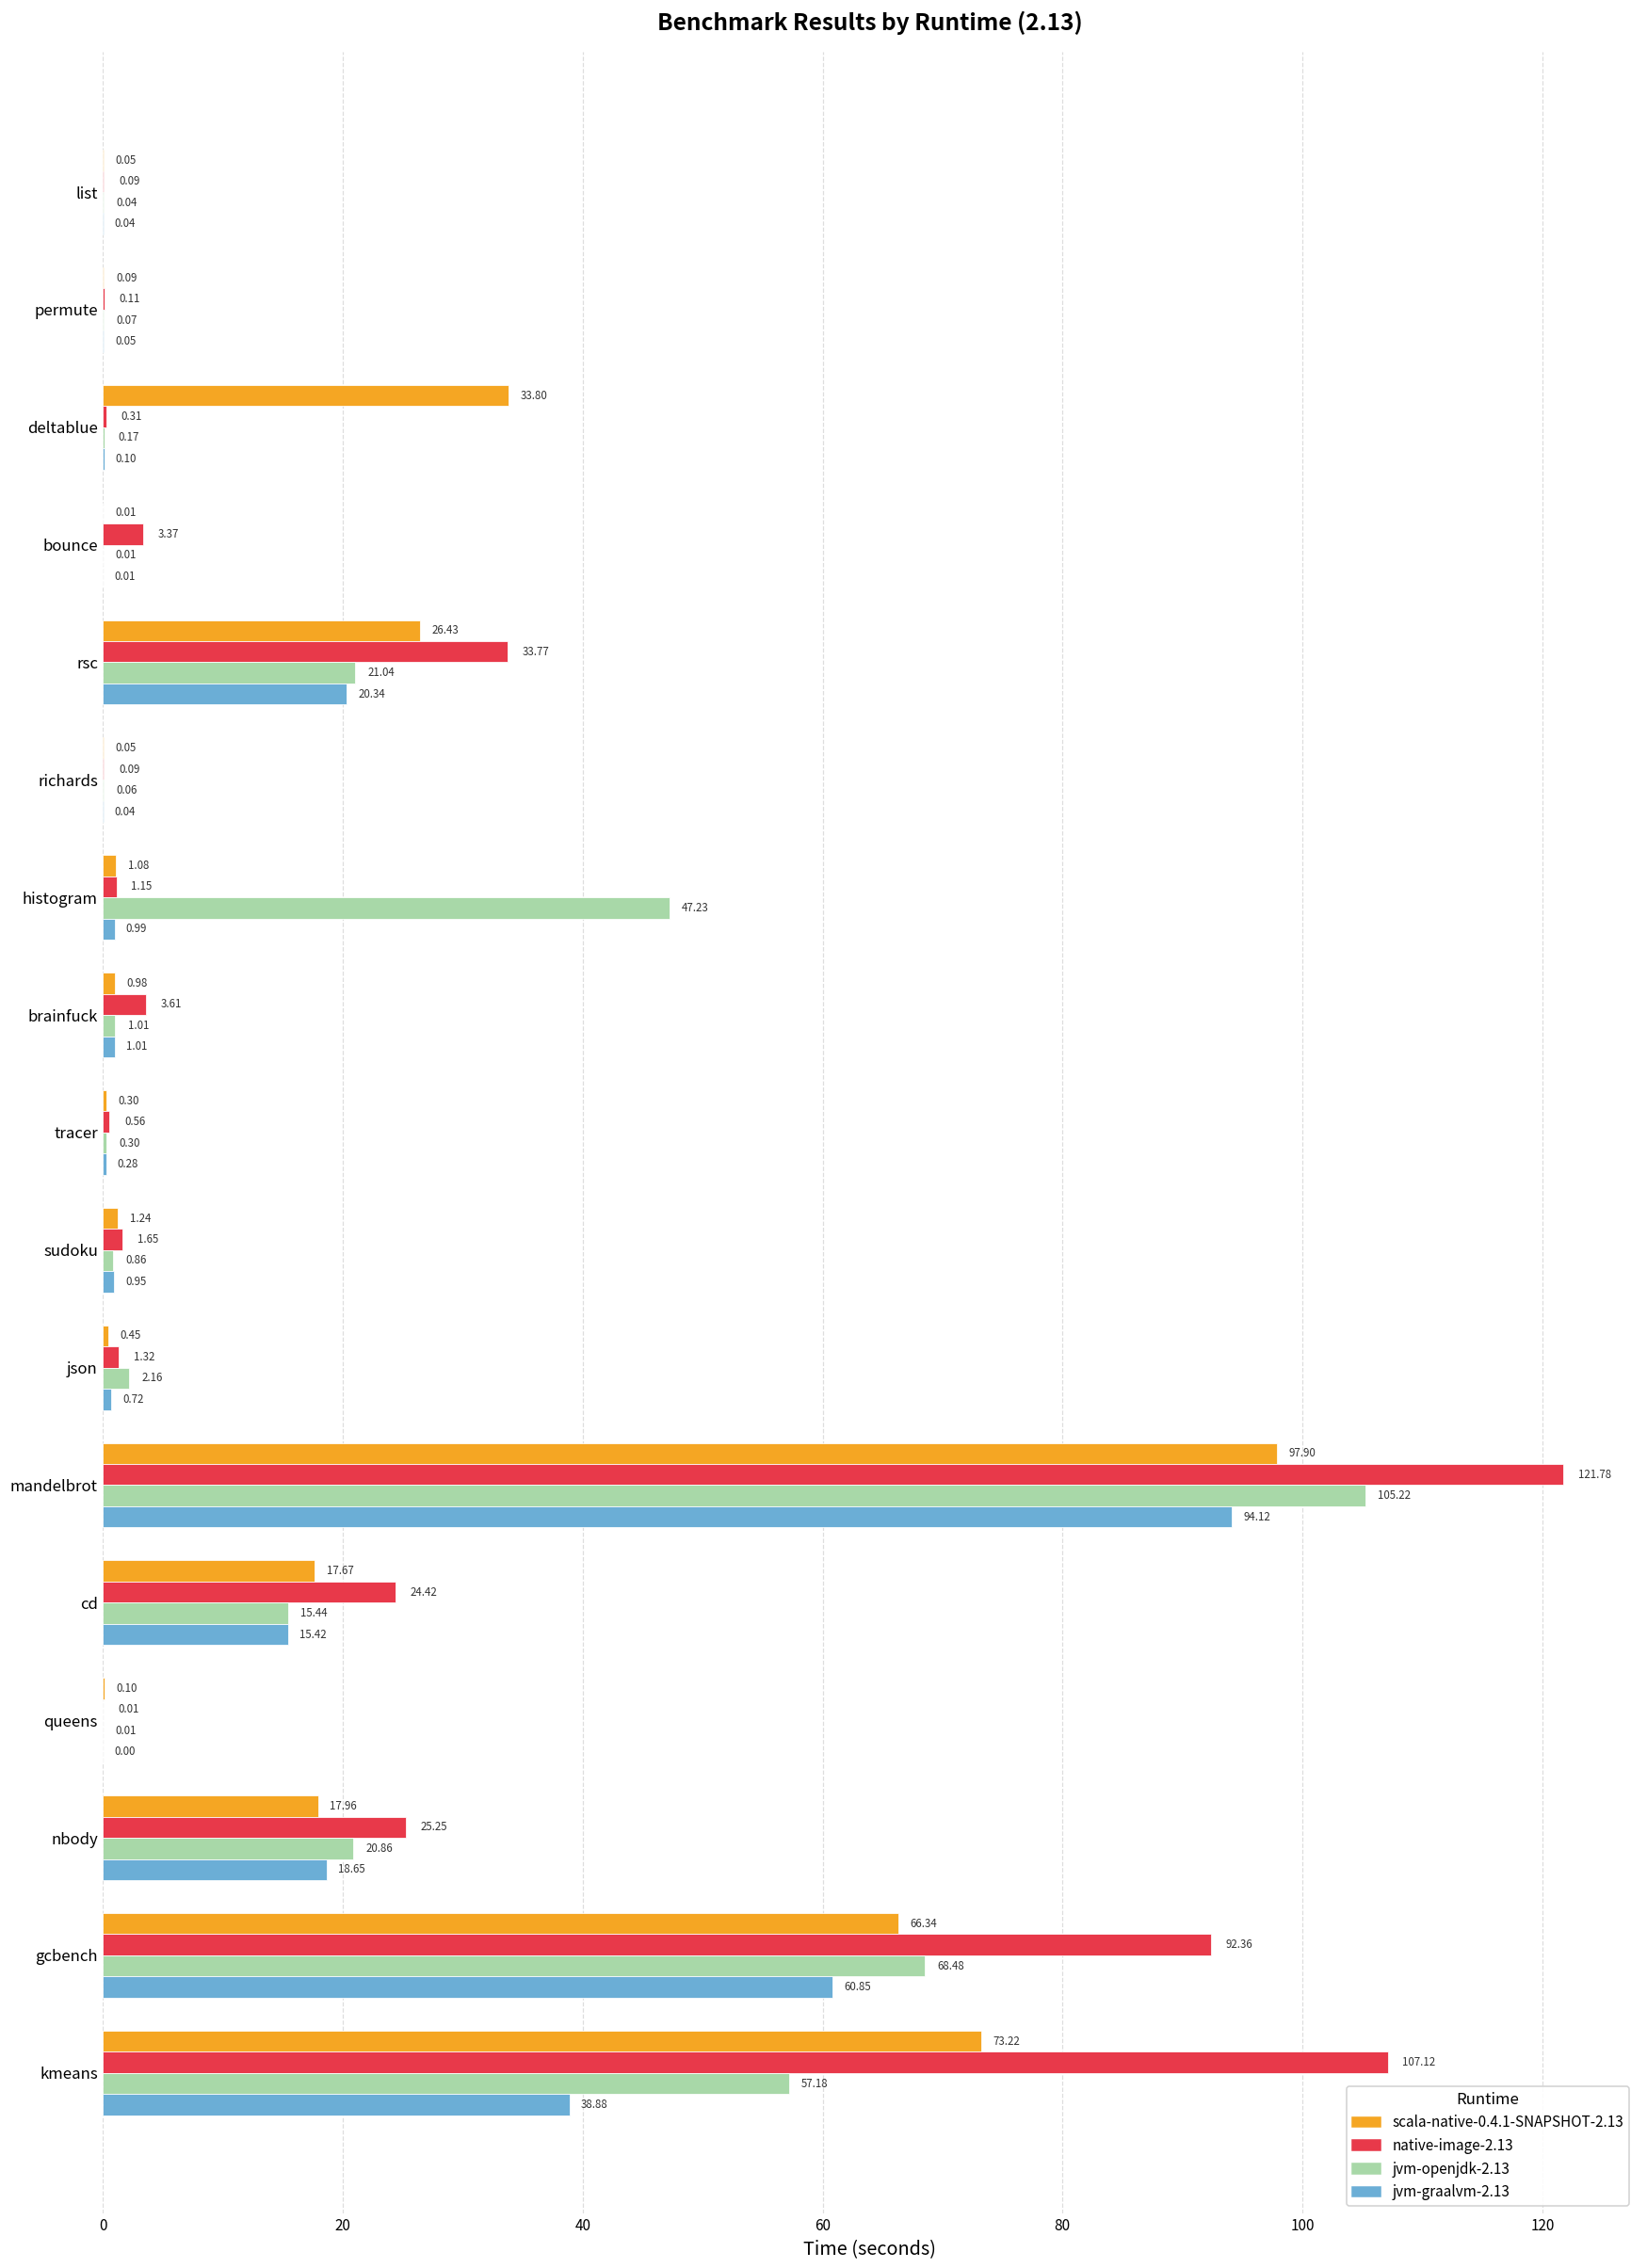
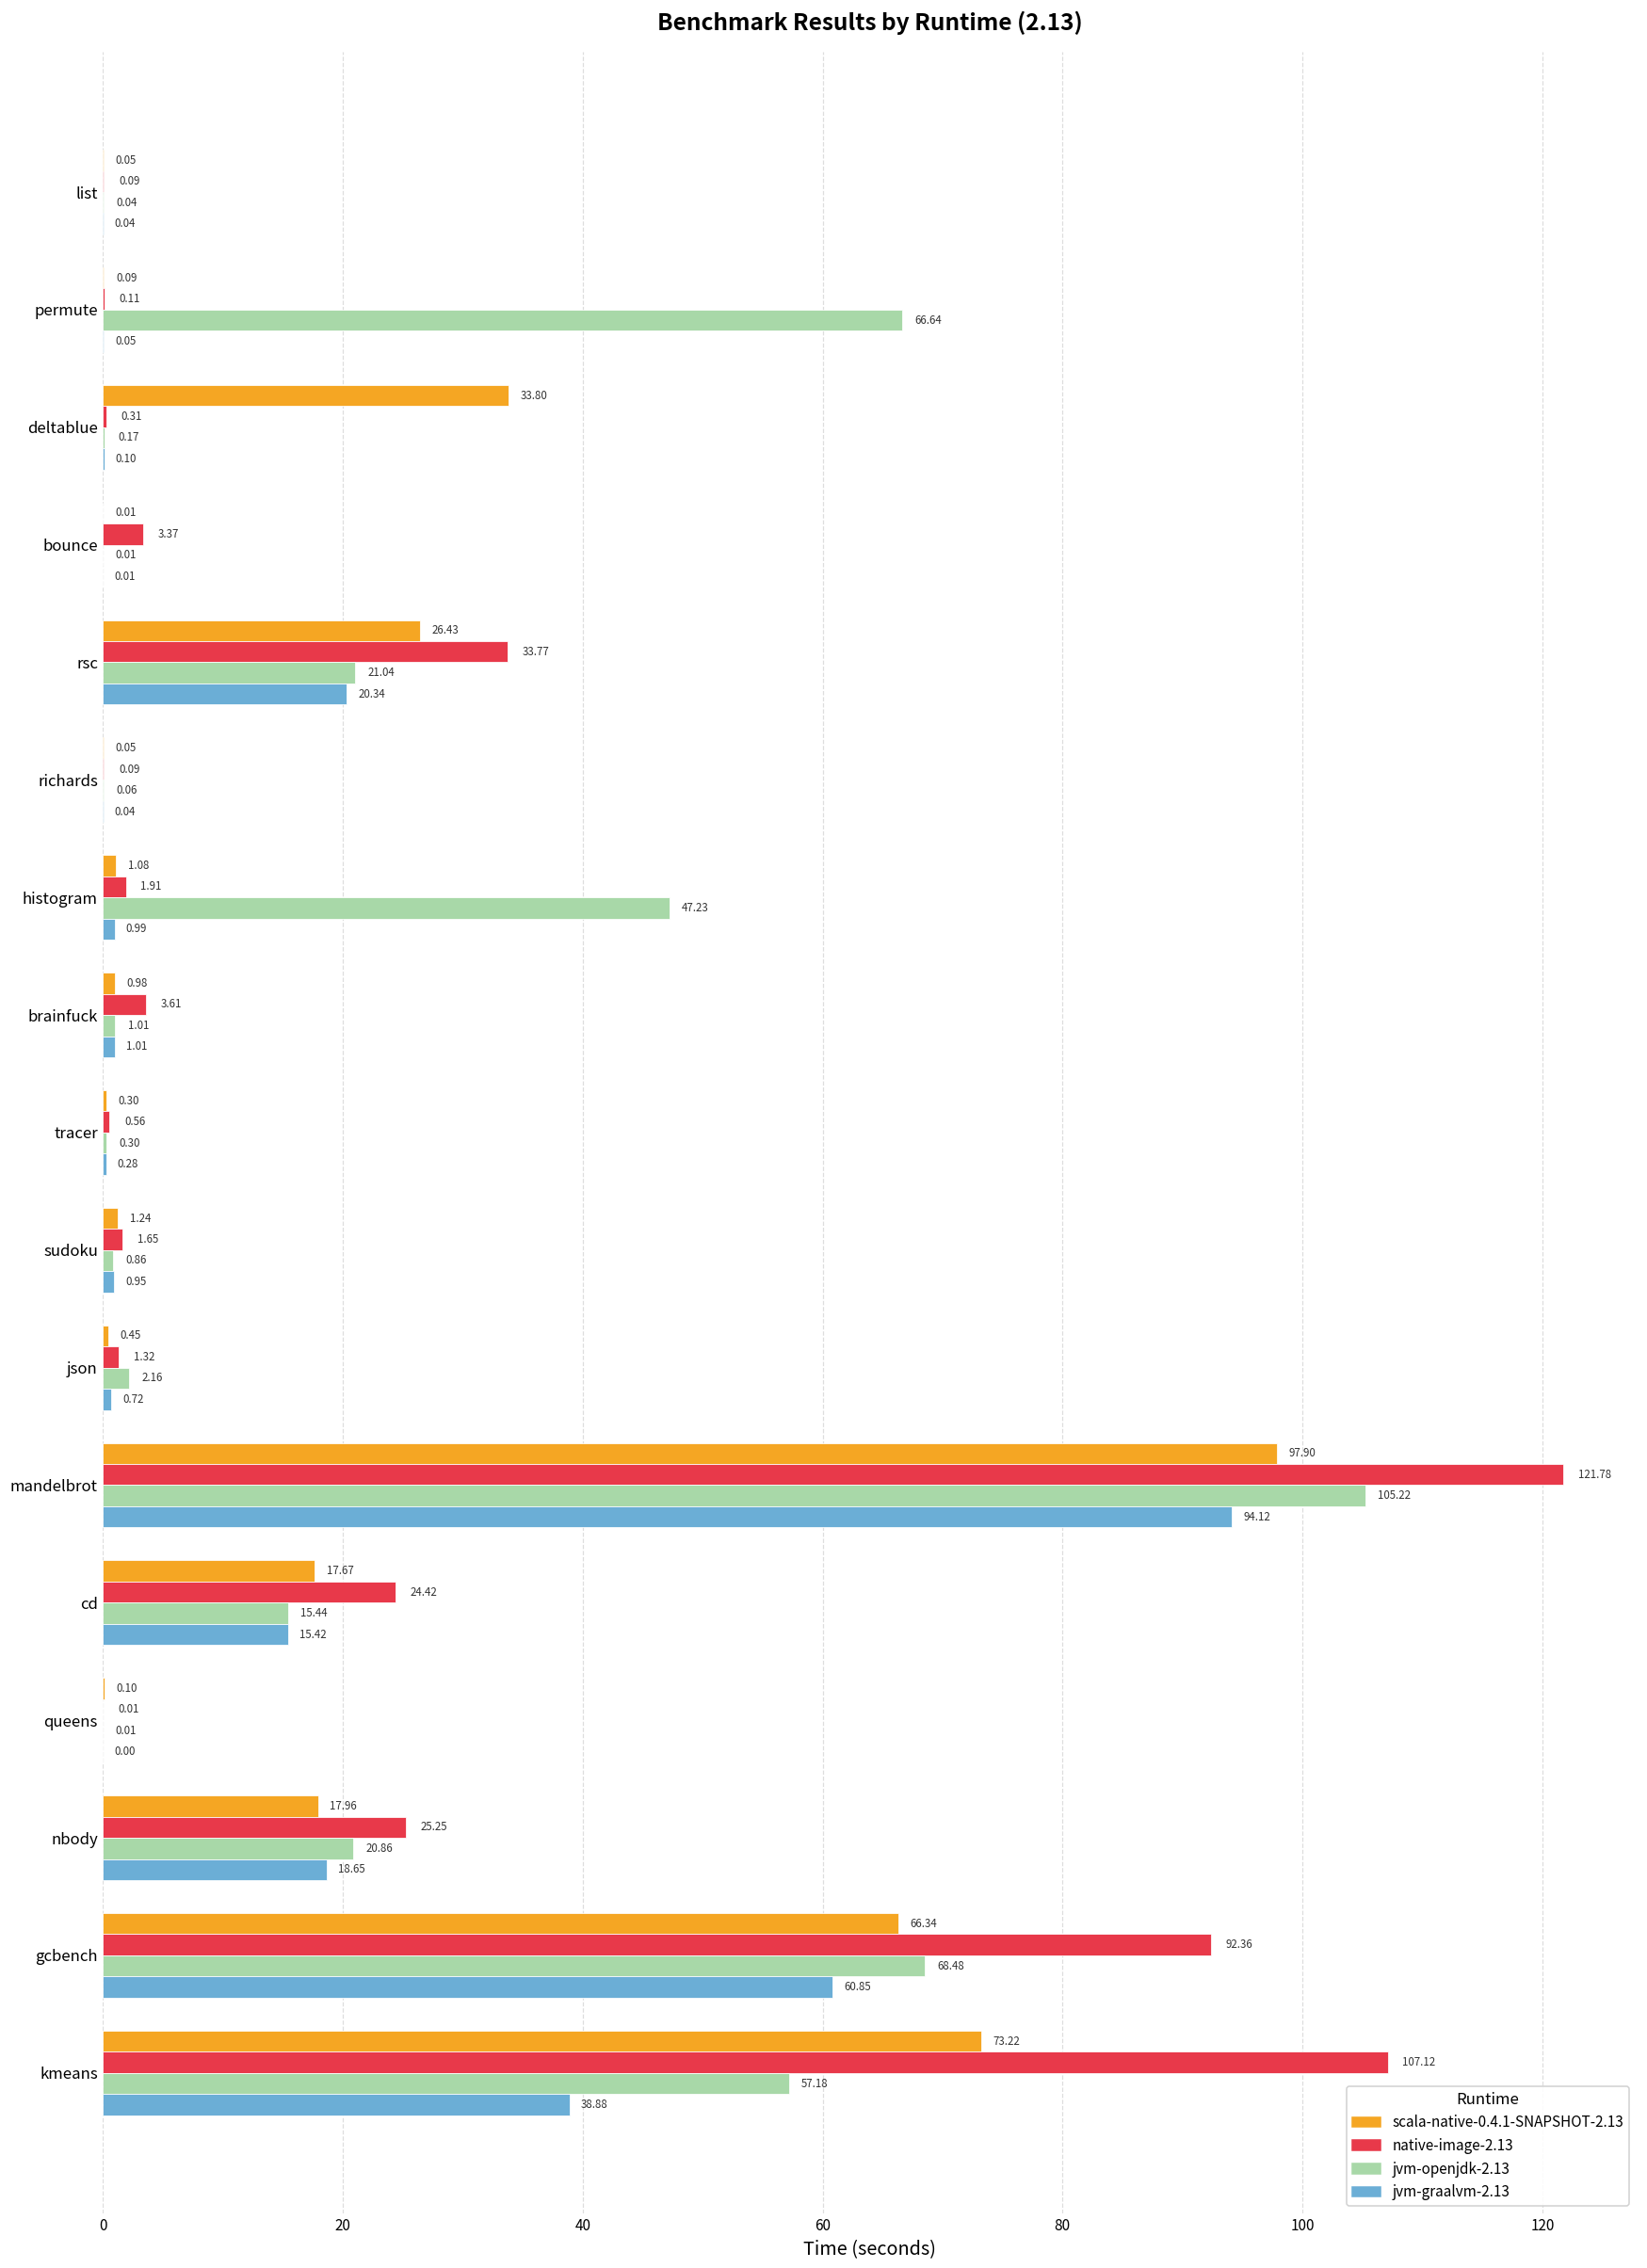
jvm-openjdk-2.13, permute: 0.07 -> 66.64
native-image-2.13, histogram: 1.15 -> 1.91
